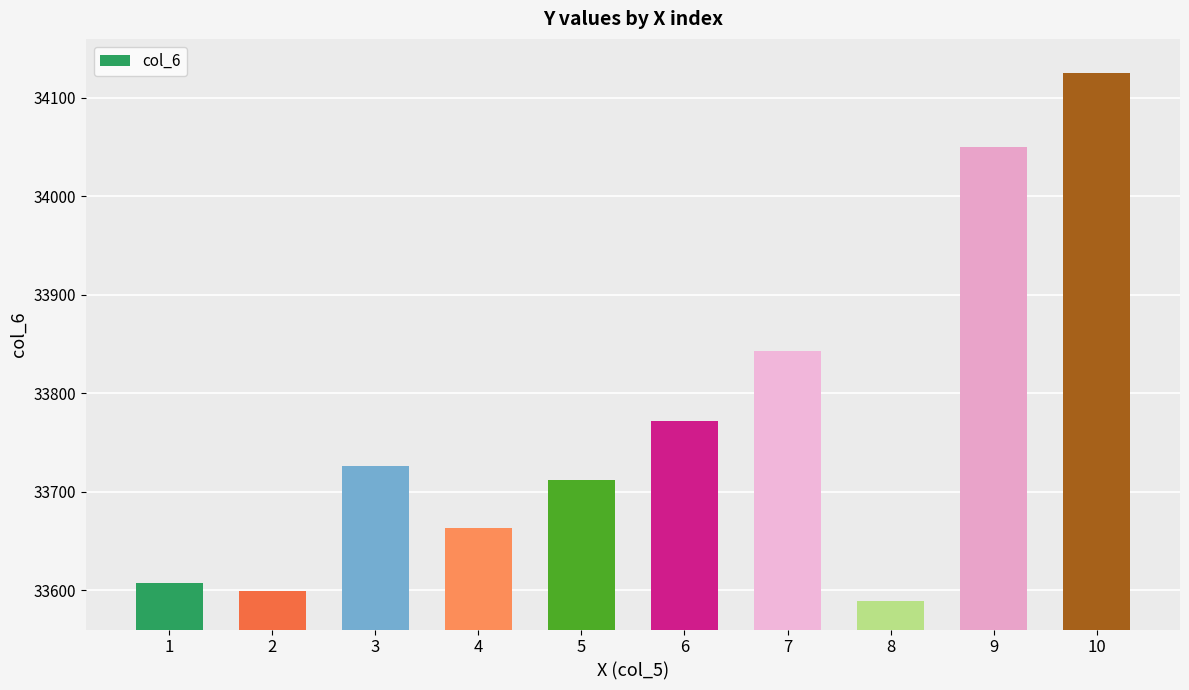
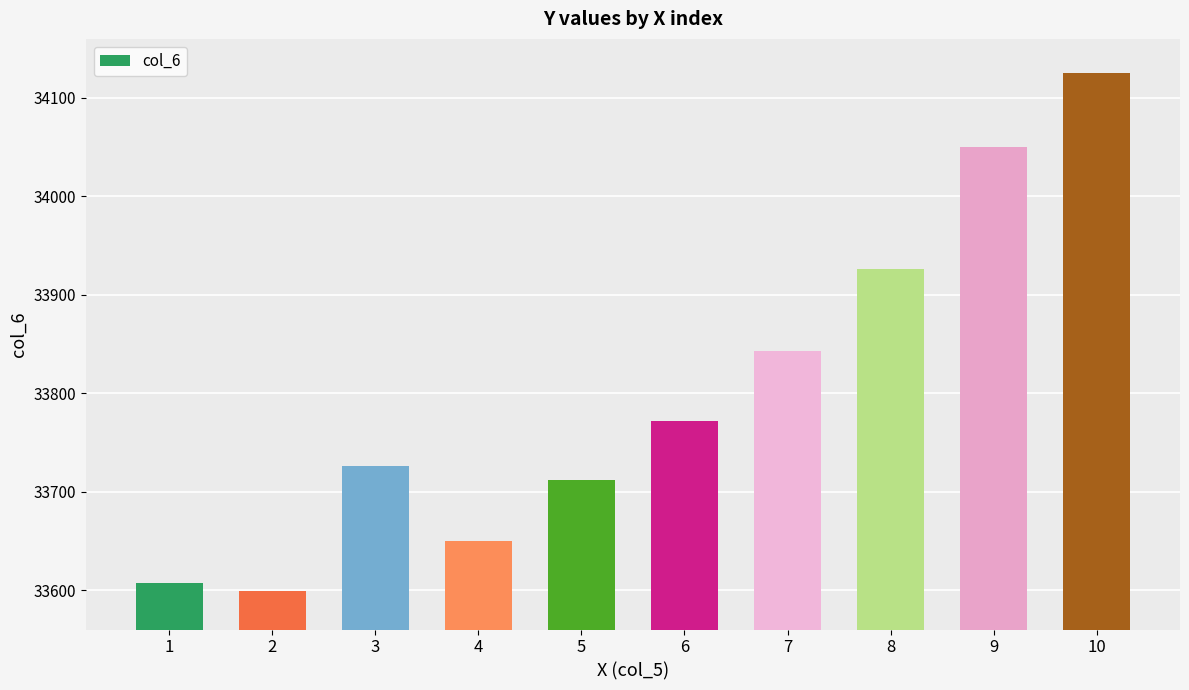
4: 33660 -> 33650
8: 33590 -> 33930
